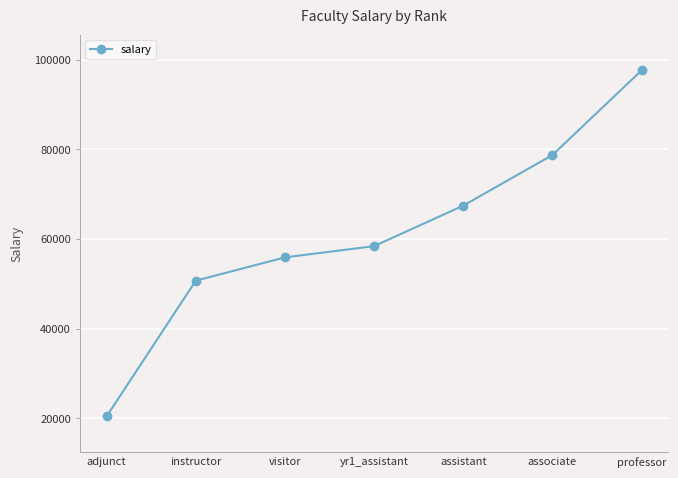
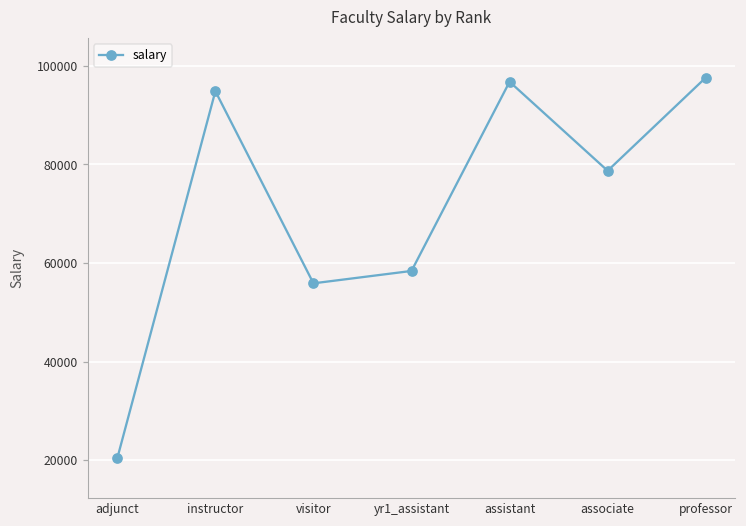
instructor: 51000 -> 95000
assistant: 67000 -> 97000
